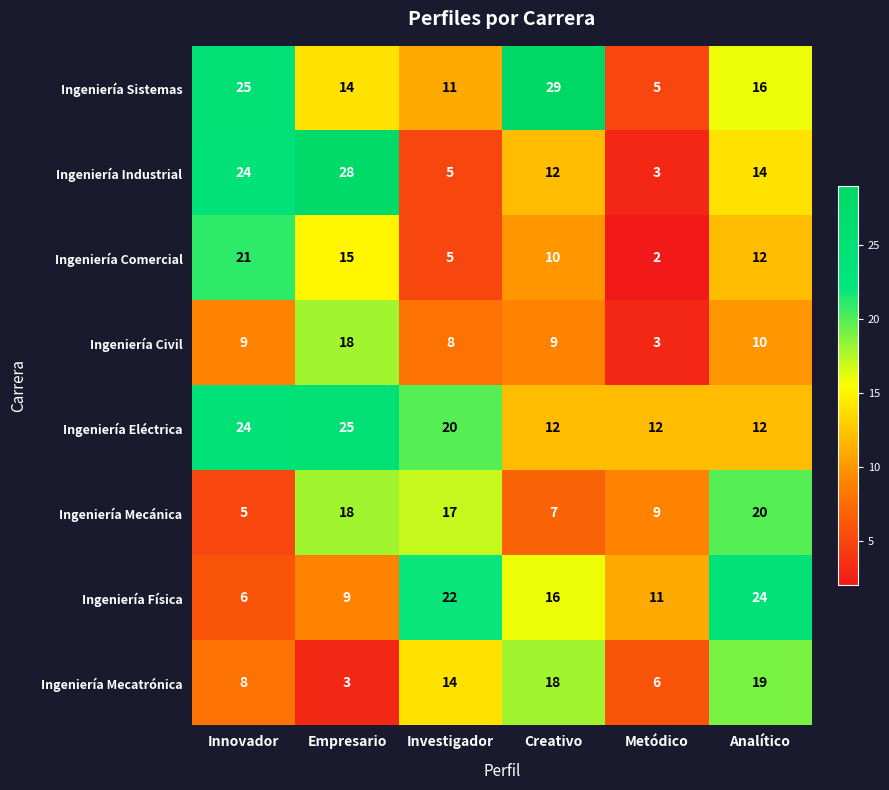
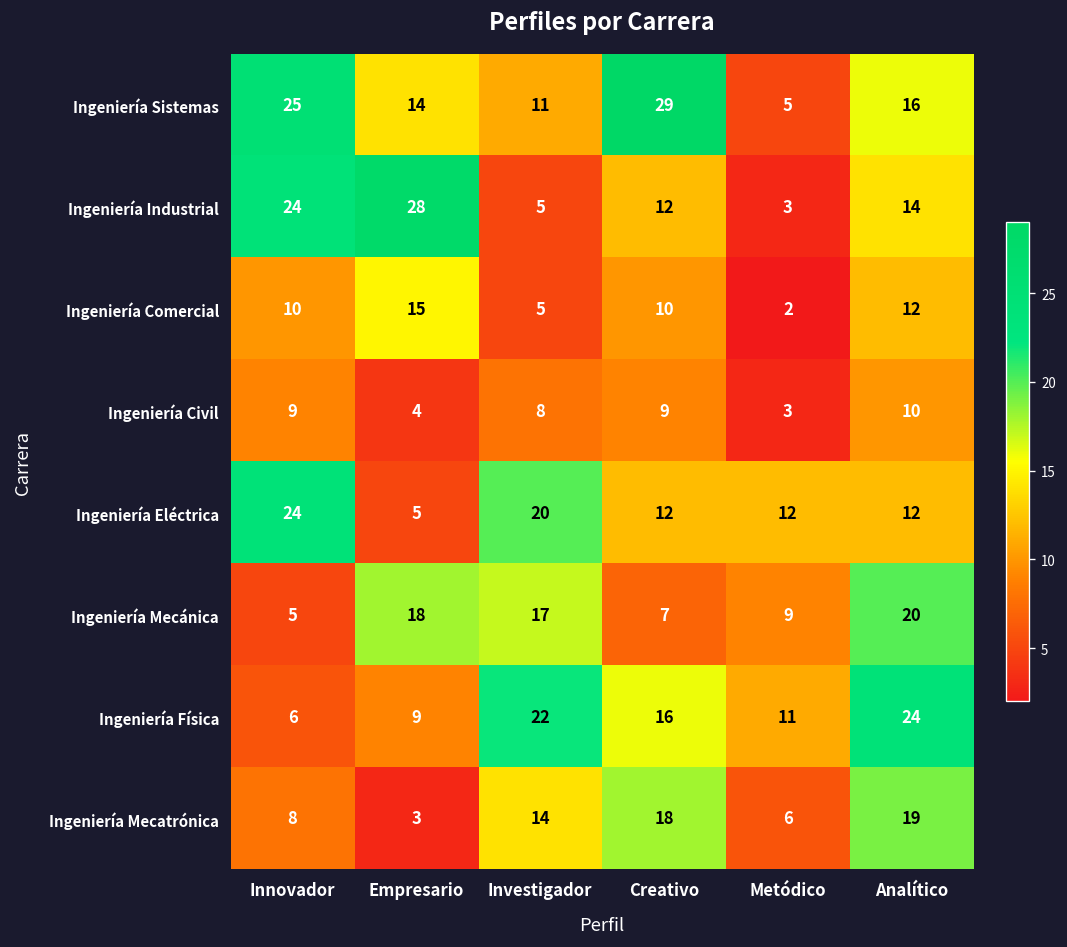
Ingeniería Comercial, Innovador: 21 -> 10
Ingeniería Civil, Empresario: 18 -> 4
Ingeniería Eléctrica, Empresario: 25 -> 5
